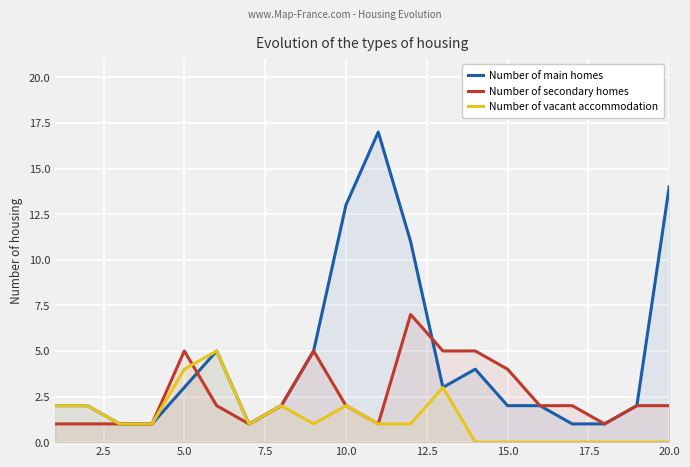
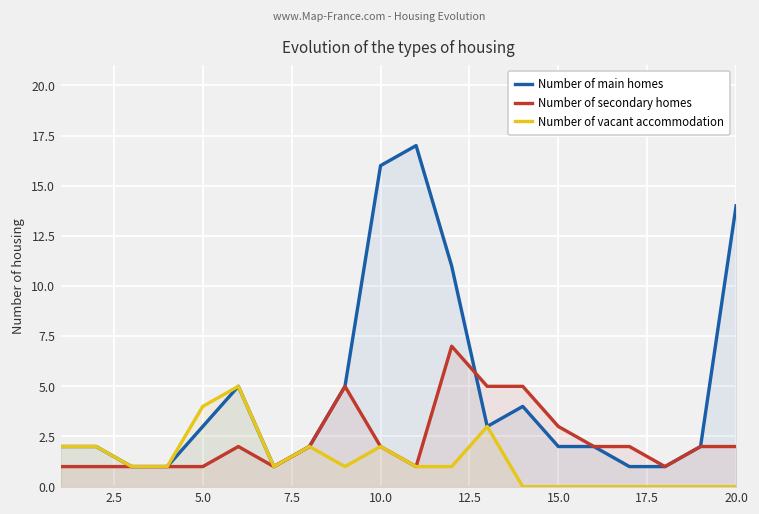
Number of secondary homes, 5.0: 5 -> 1
Number of main homes, 10.0: 13 -> 16
Number of secondary homes, 15.0: 4 -> 3
